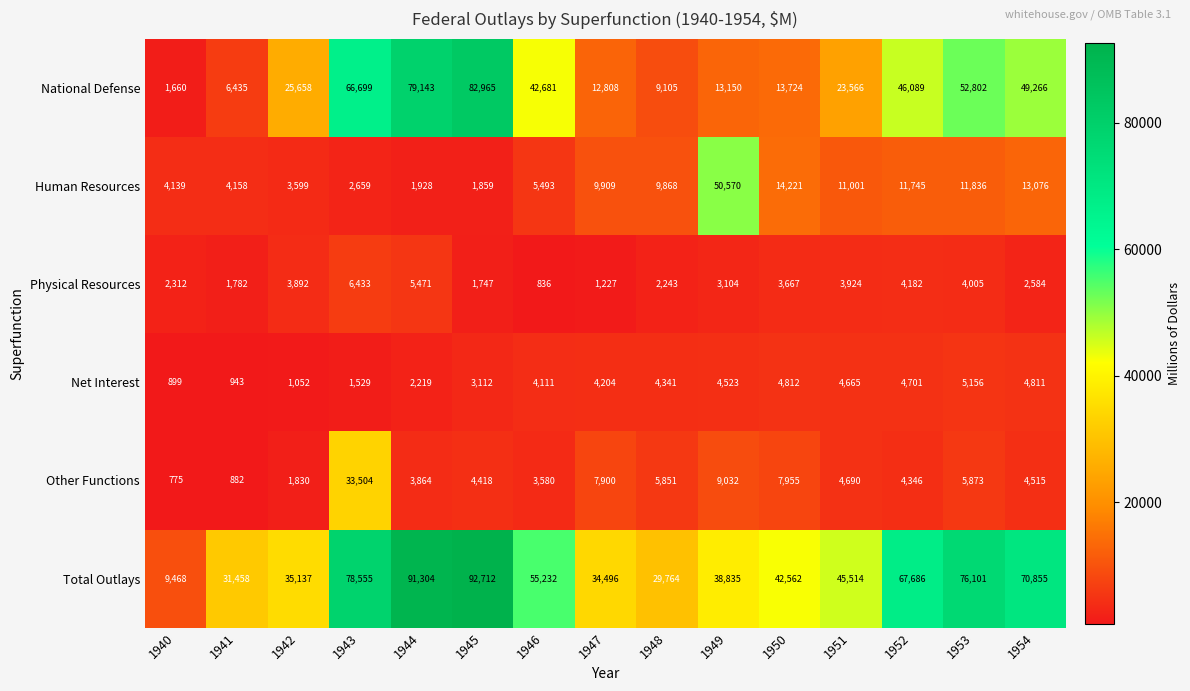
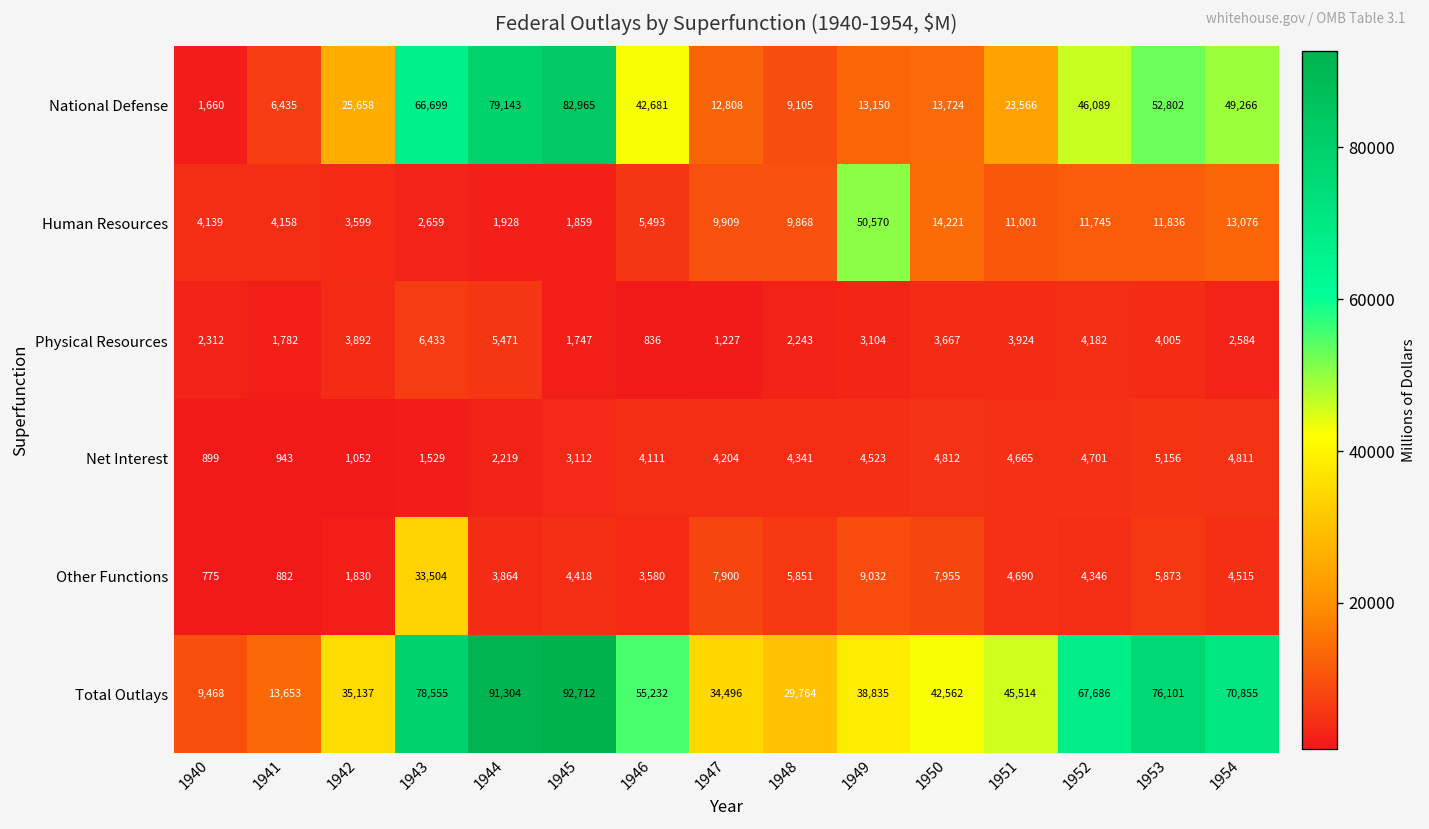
Total Outlays, 1941: 31,458 -> 13,653
